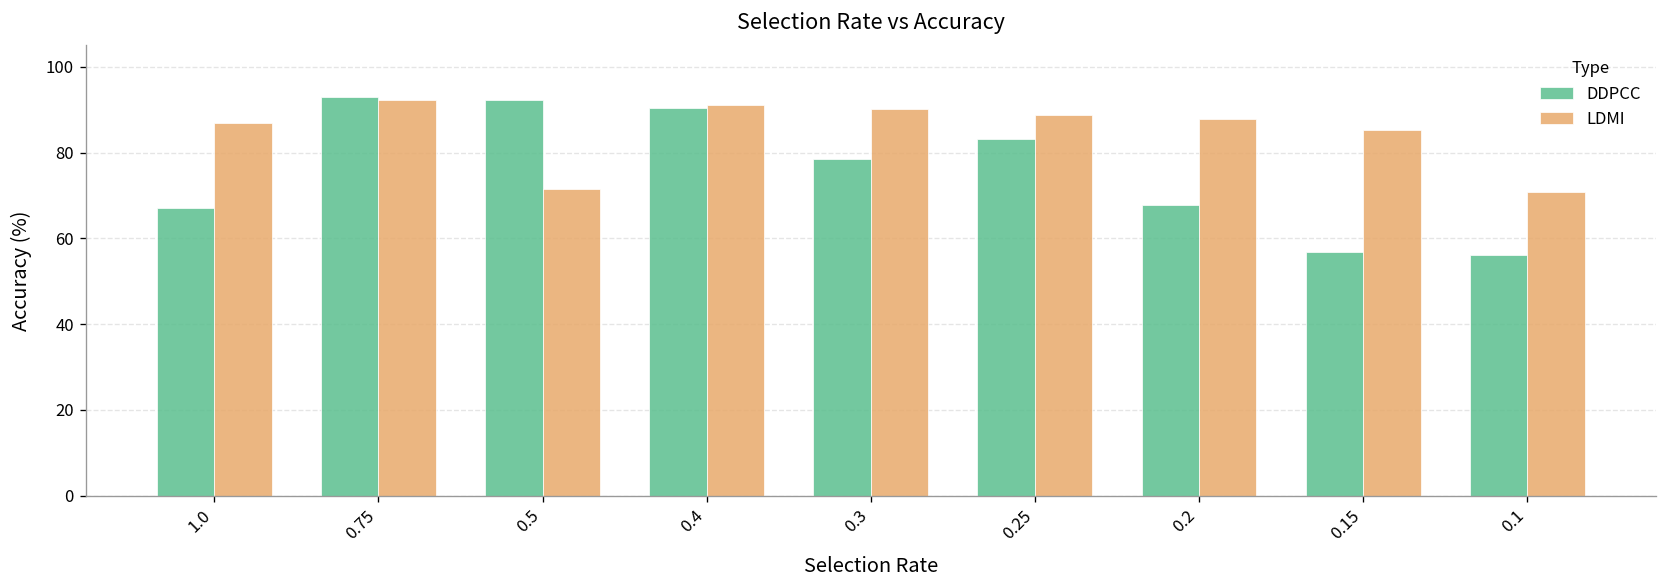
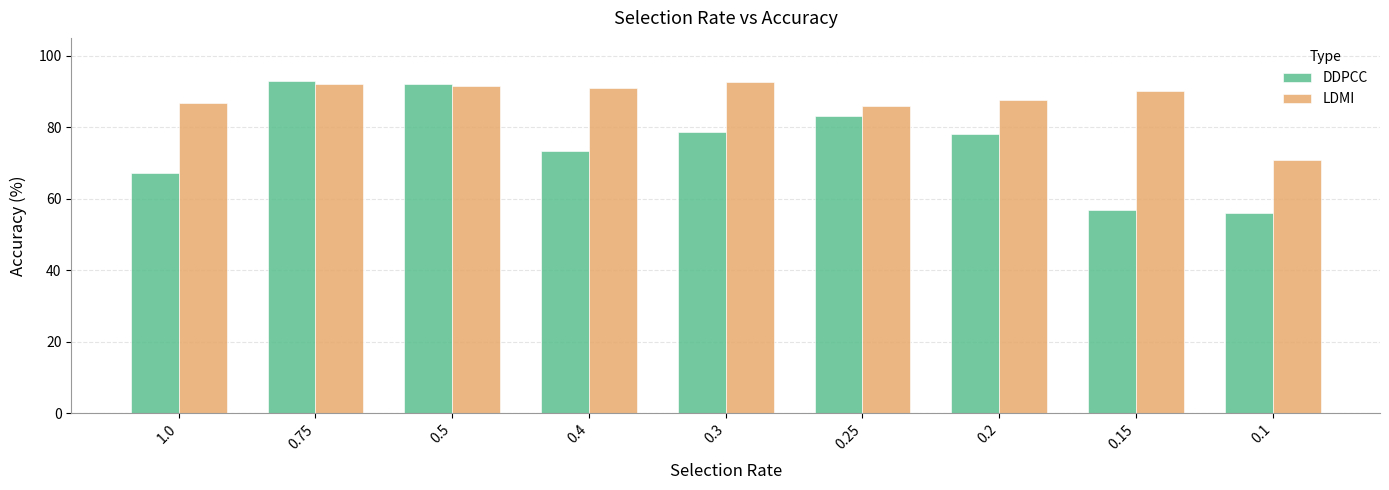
LDMI, 0.5: 71 -> 91
DDPCC, 0.4: 90 -> 73
LDMI, 0.3: 90 -> 93
LDMI, 0.25: 89 -> 86
DDPCC, 0.2: 68 -> 78
LDMI, 0.15: 85 -> 90
